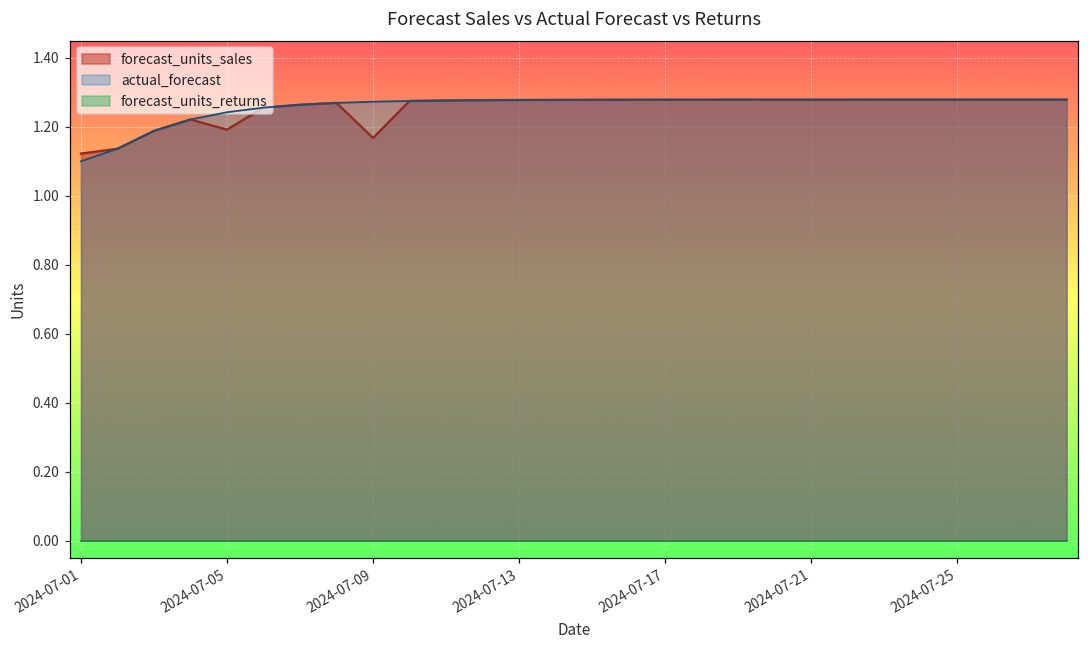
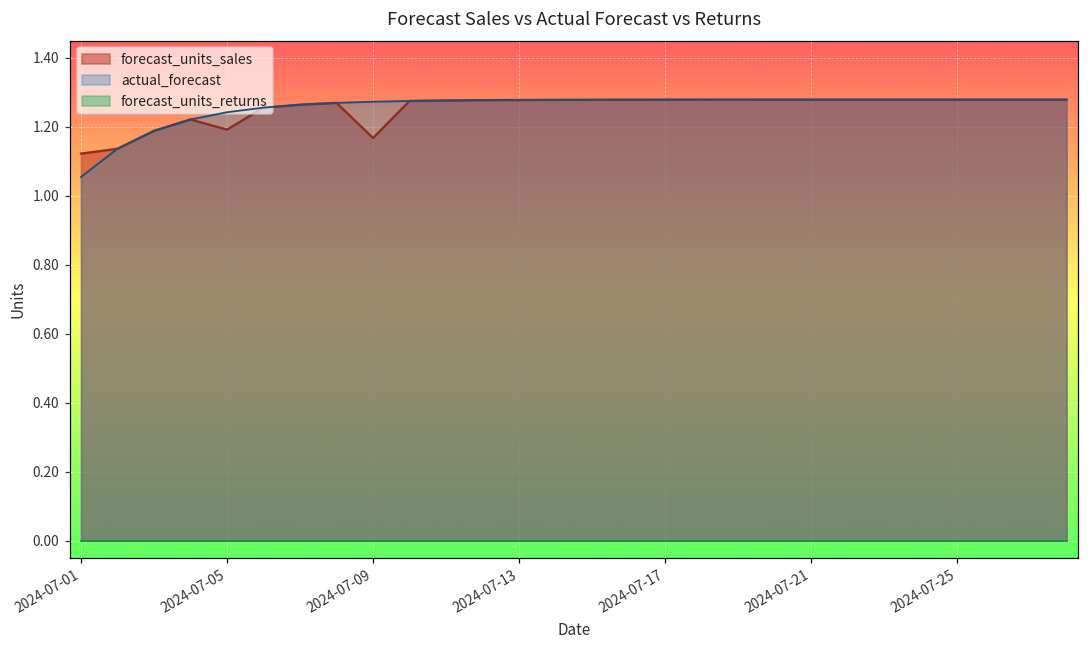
actual_forecast, 2024-07-01: 1.10 -> 1.05
